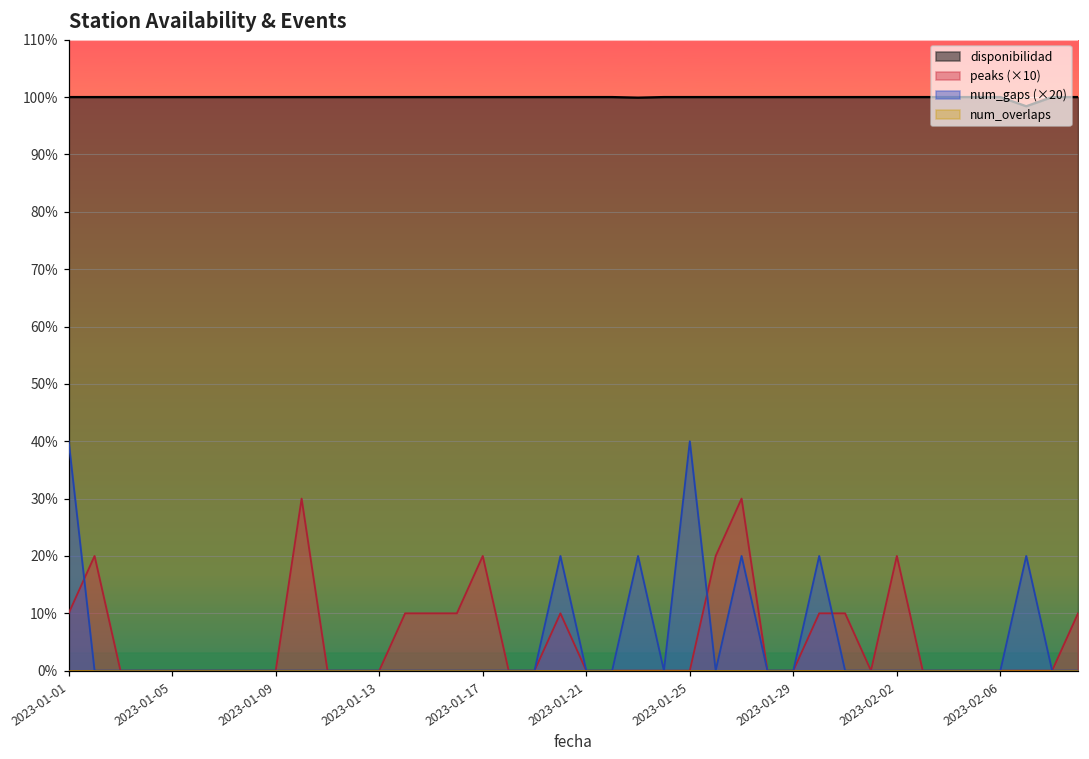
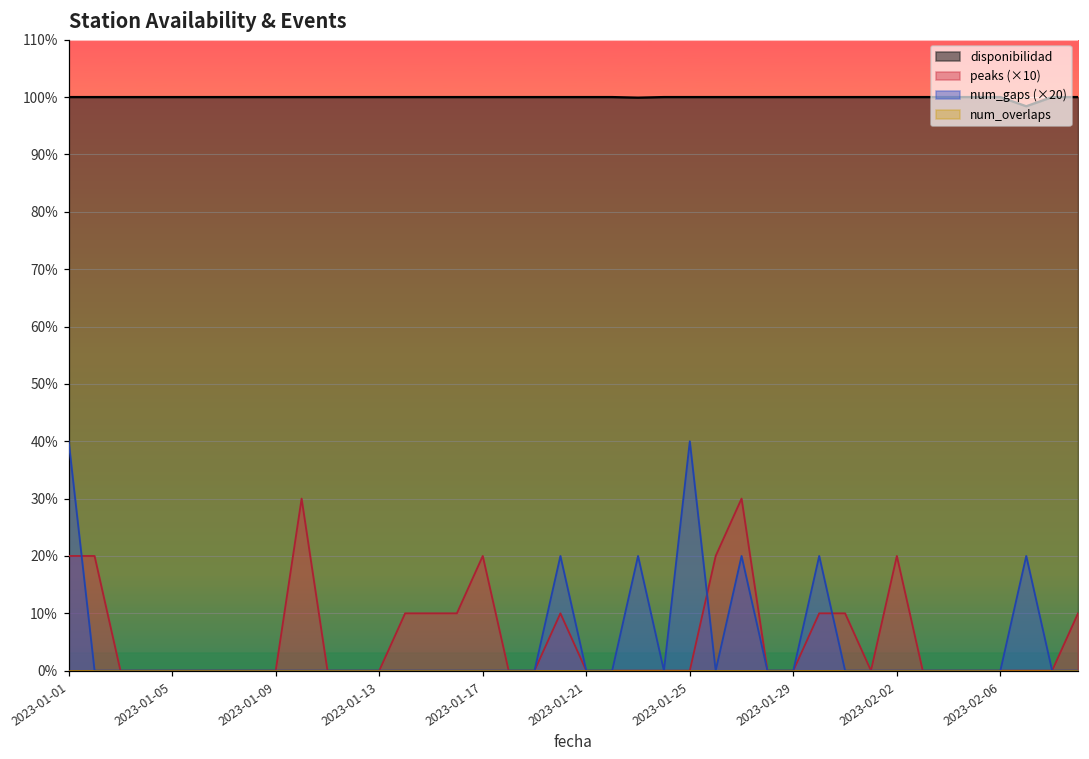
peaks (×10), 2023-01-01: 10% -> 20%
